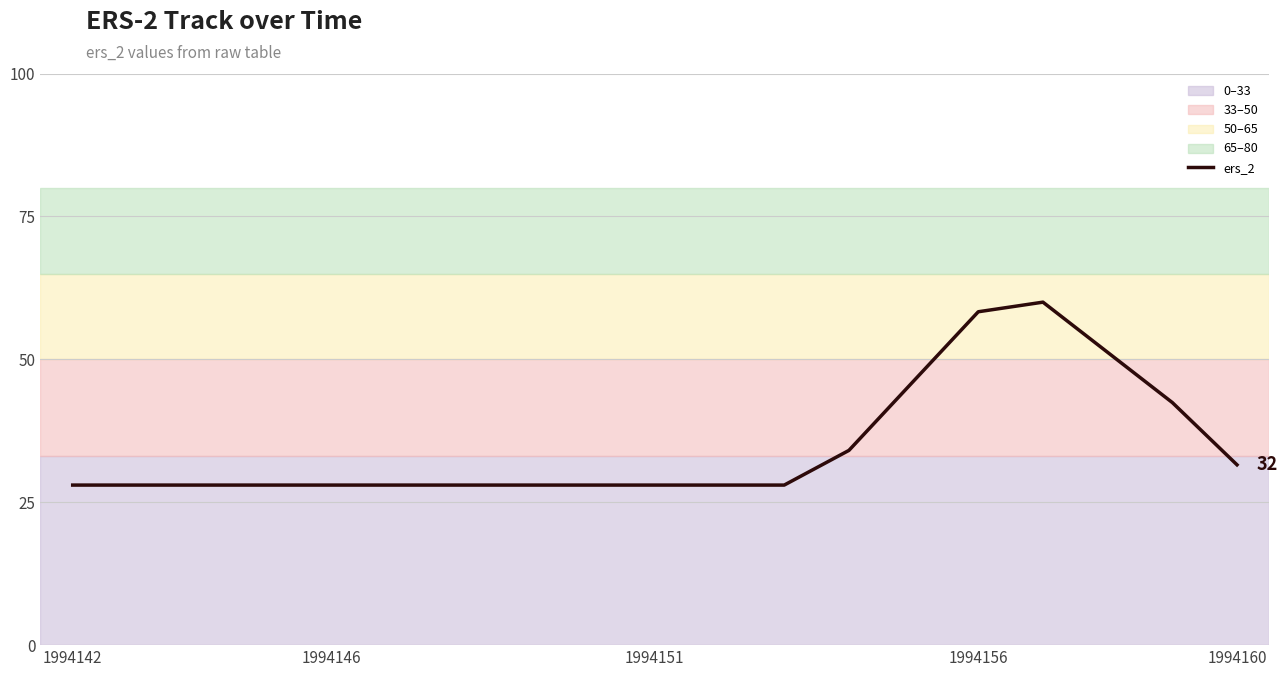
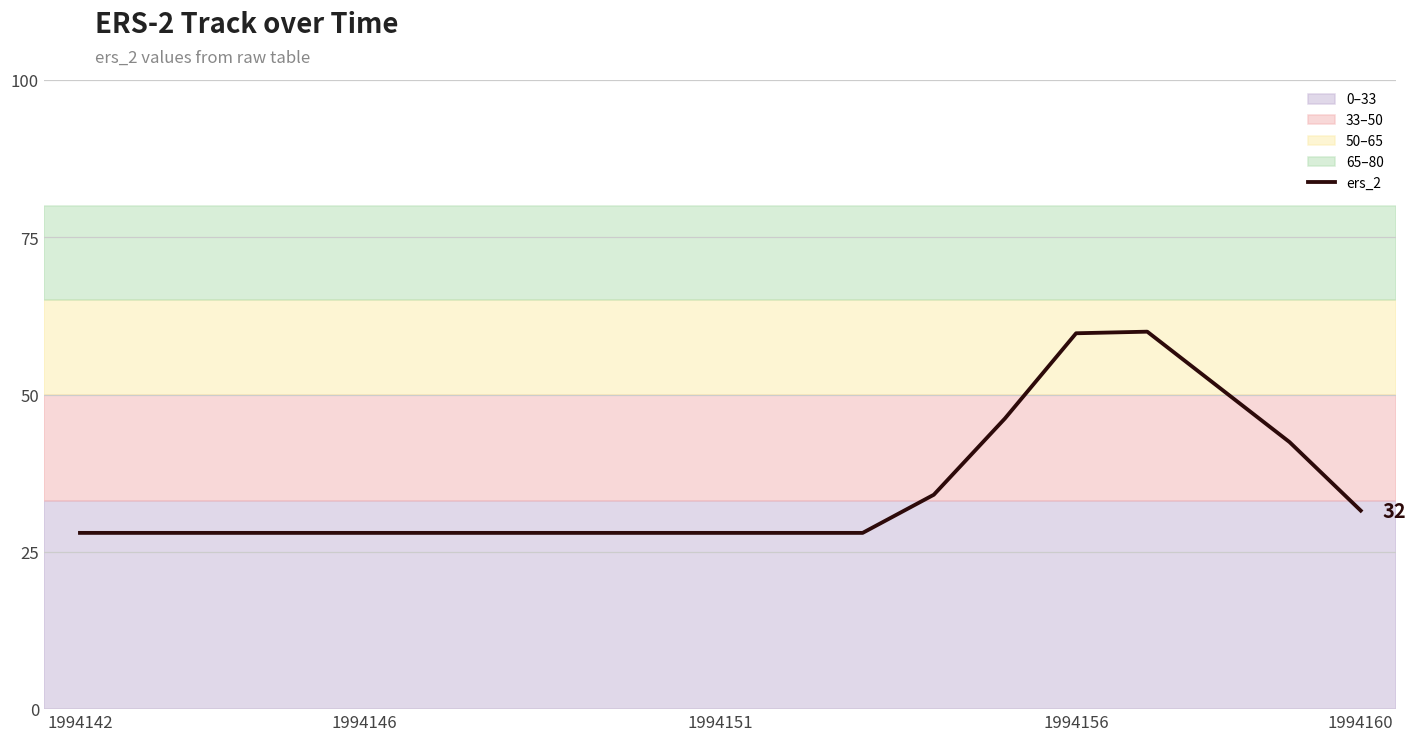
1994156: 58 -> 60
